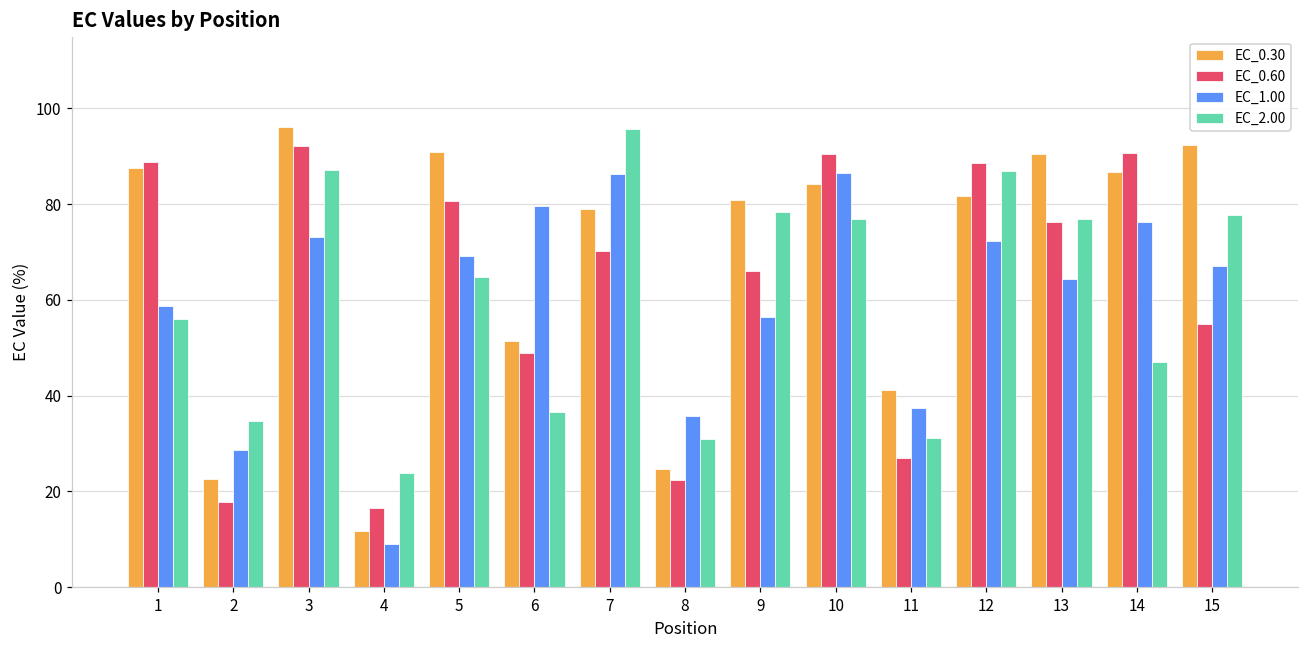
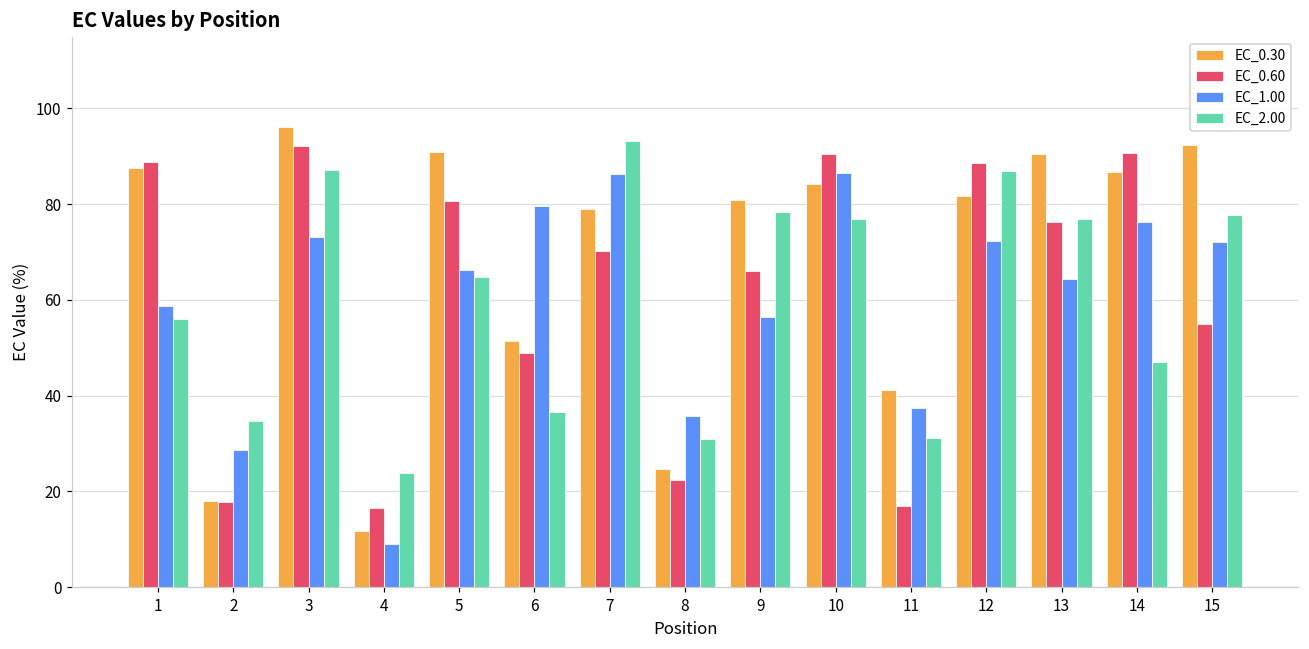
EC_0.30, 2: 23 -> 18
EC_1.00, 5: 69 -> 66
EC_2.00, 7: 96 -> 93
EC_0.60, 11: 27 -> 17
EC_1.00, 15: 67 -> 72
